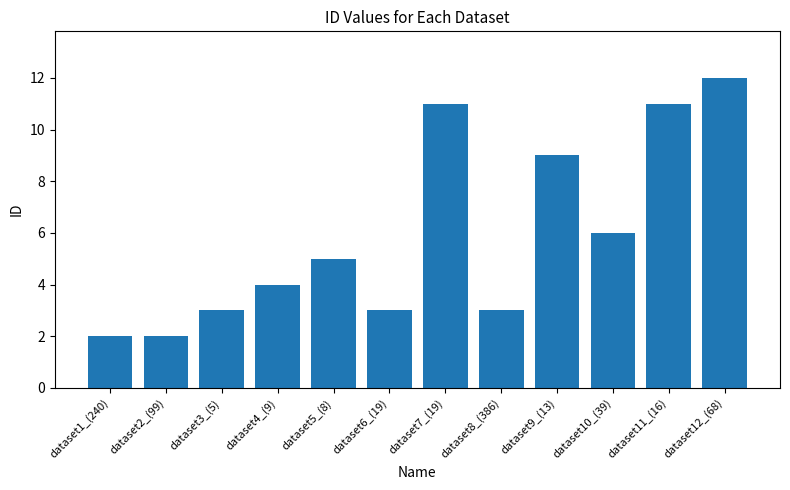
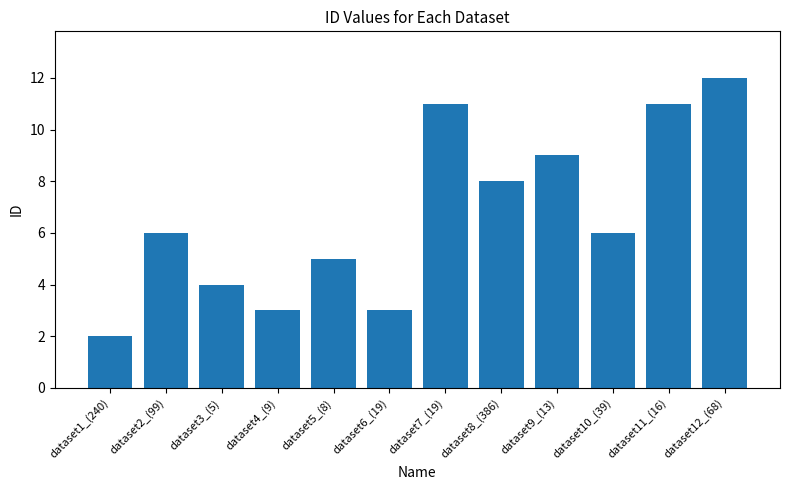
dataset2_(99): 2 -> 6
dataset3_(5): 3 -> 4
dataset4_(9): 4 -> 3
dataset8_(386): 3 -> 8
